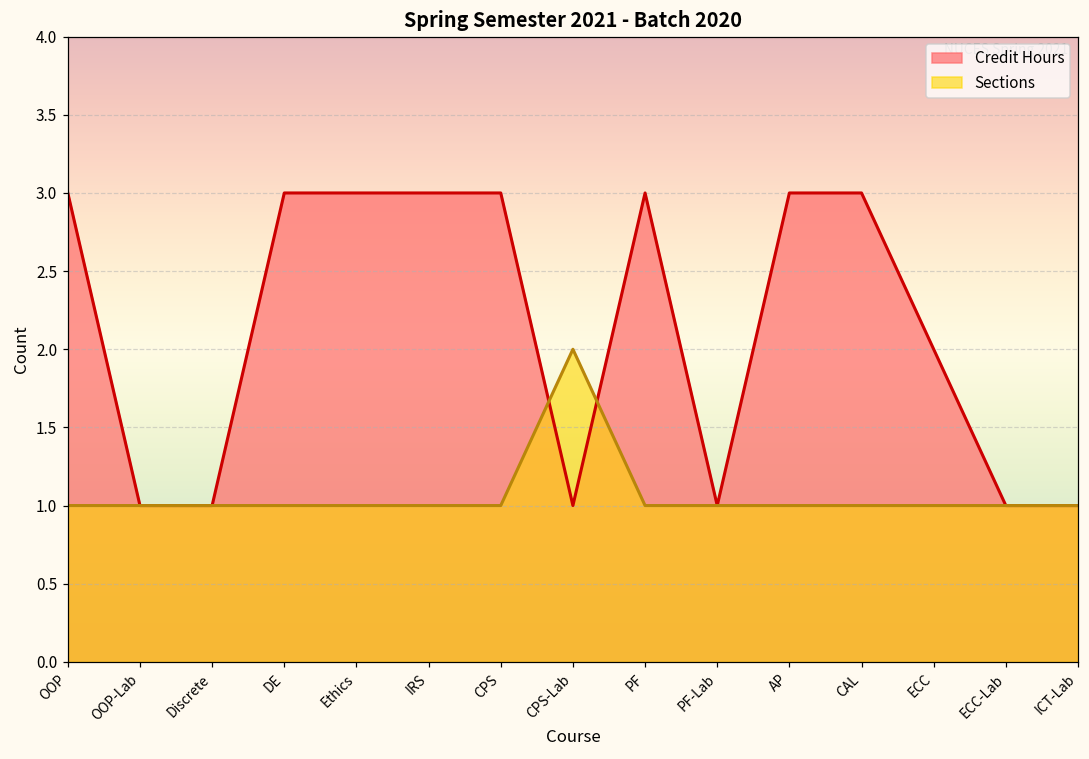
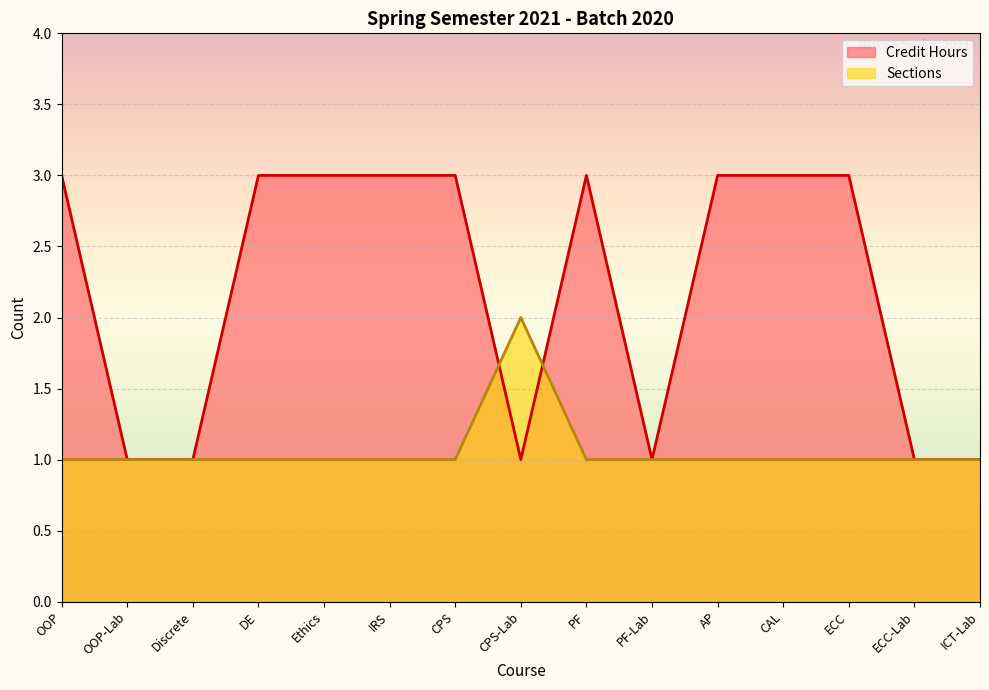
Credit Hours, ECC: 2 -> 3
